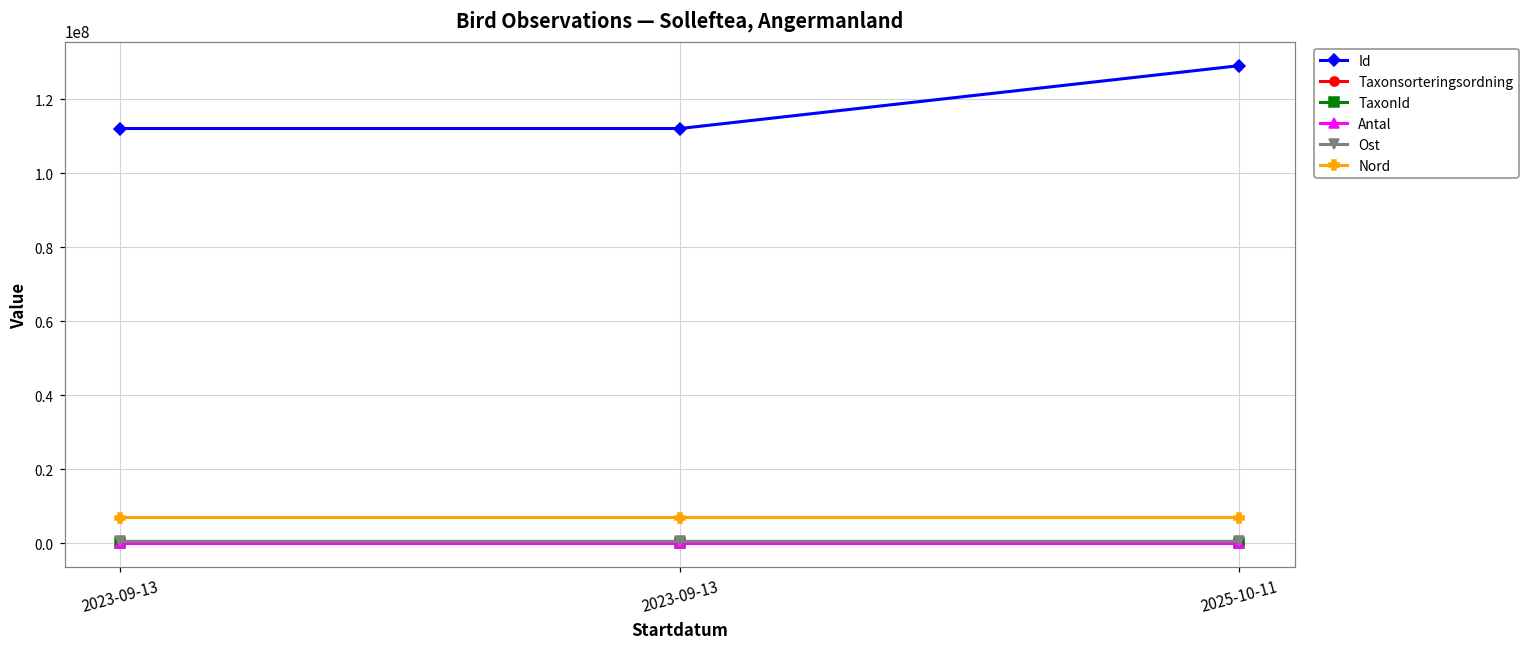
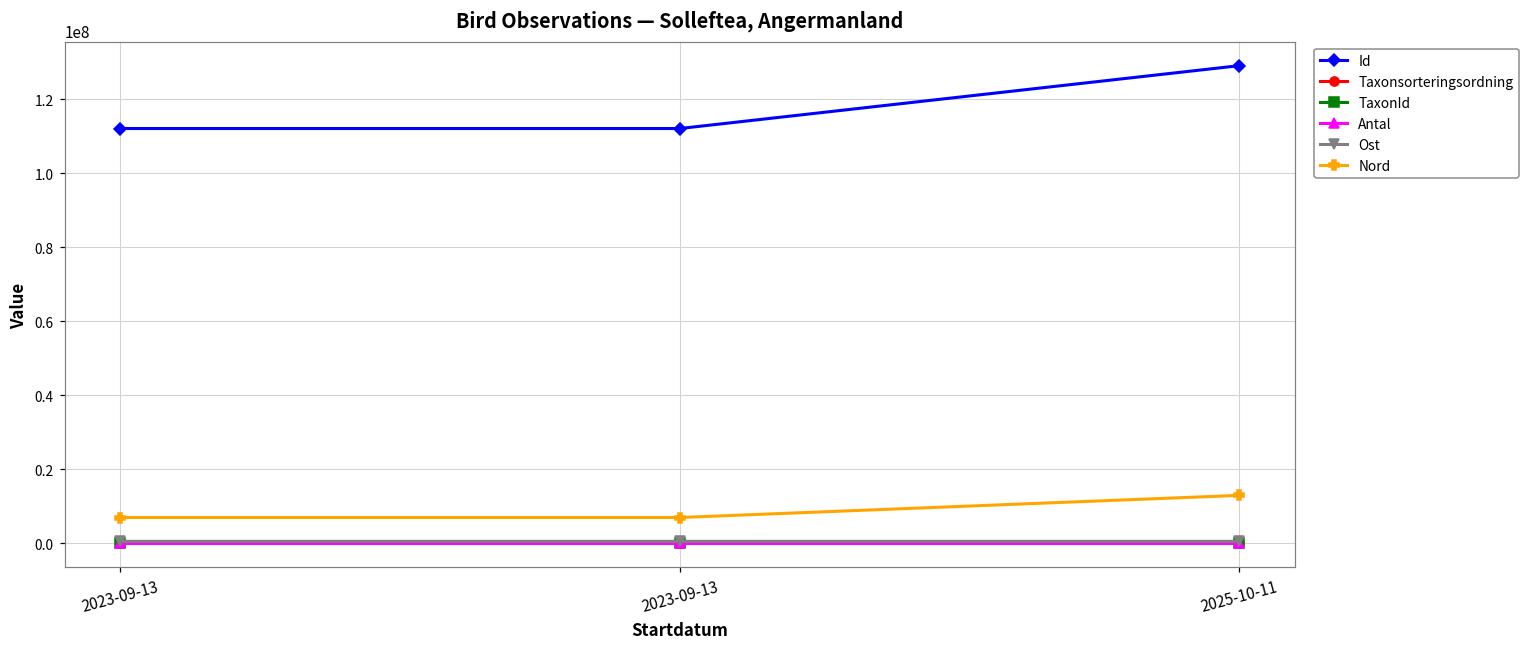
Nord, 2025-10-11: 7000000 -> 13000000
